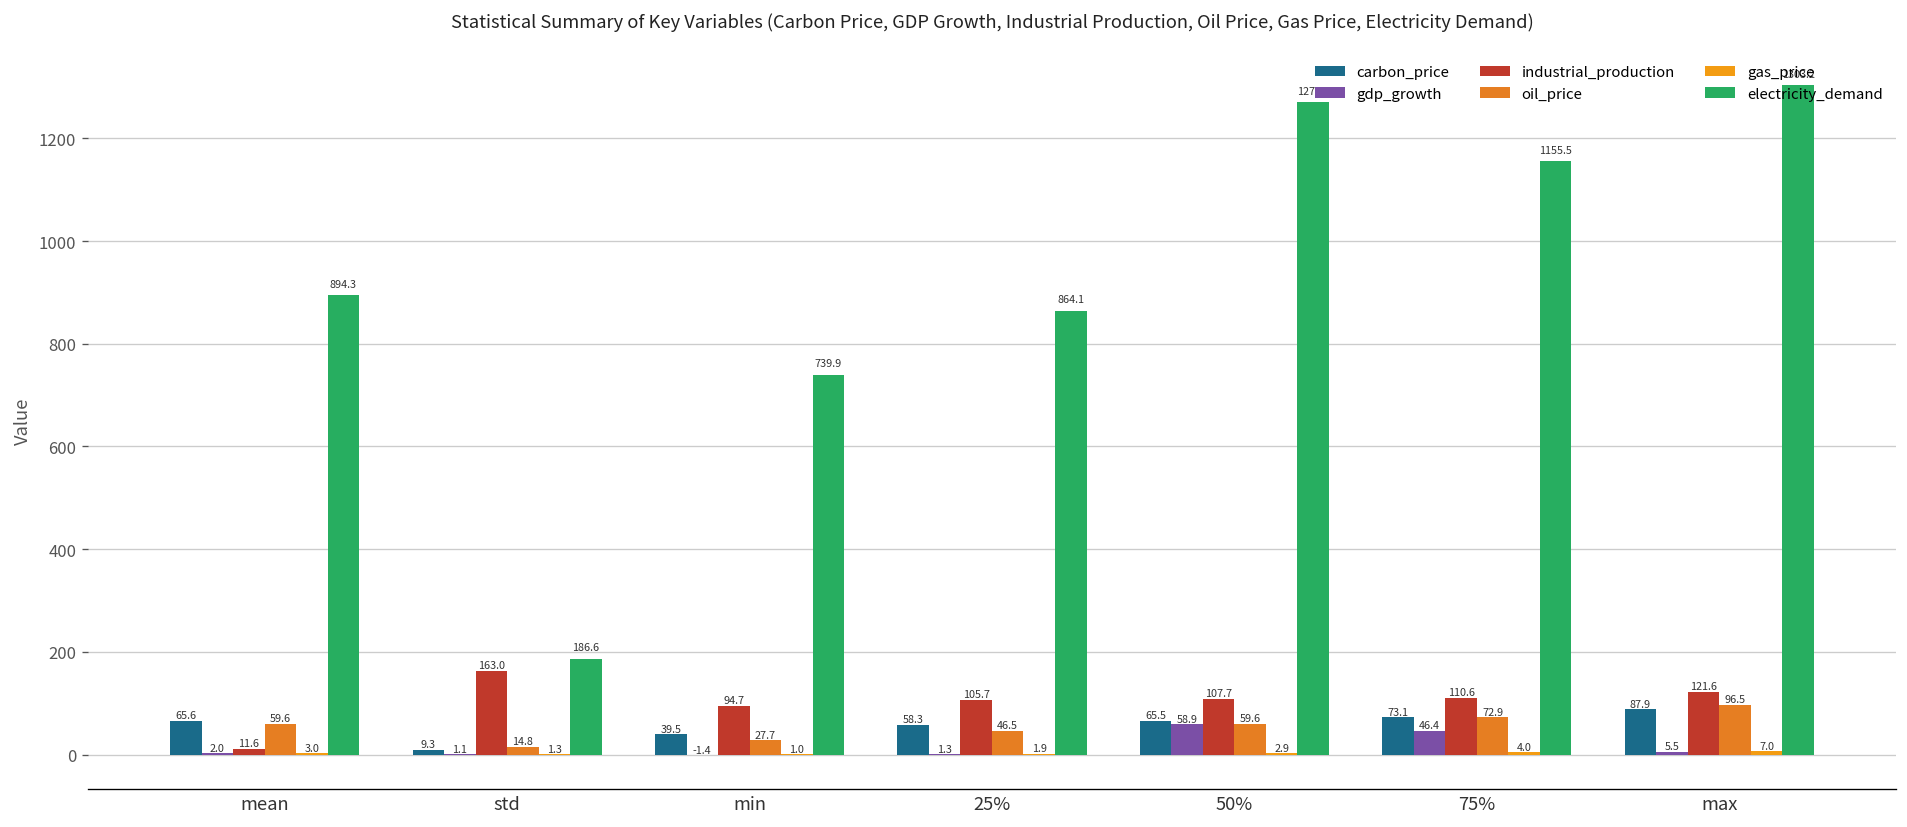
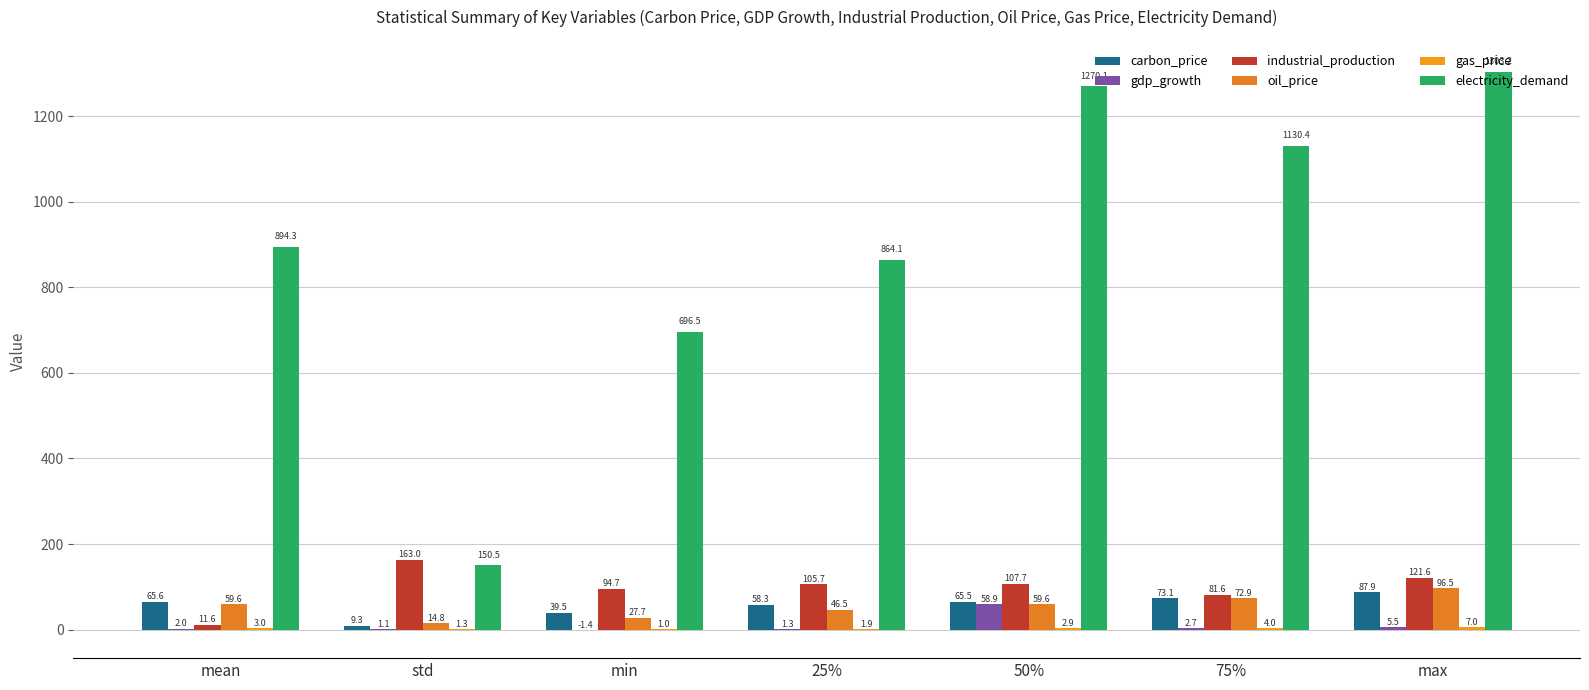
electricity_demand, std: 186.6 -> 150.5
electricity_demand, min: 739.9 -> 696.5
gdp_growth, 75%: 46.4 -> 2.7
industrial_production, 75%: 110.6 -> 81.6
electricity_demand, 75%: 1155.5 -> 1130.4
